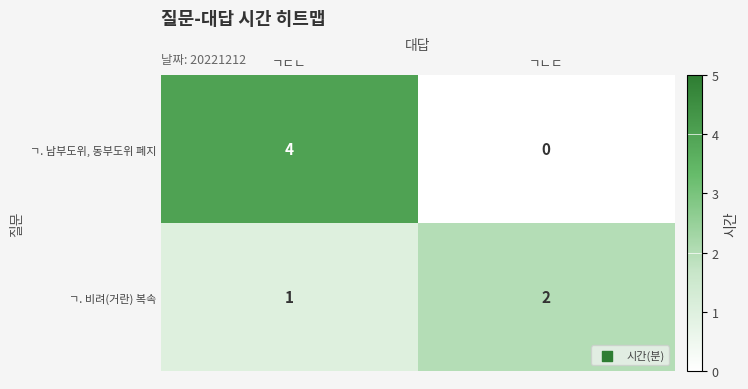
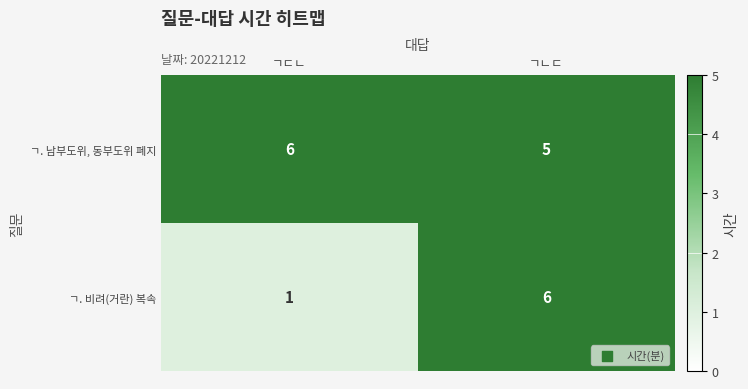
ㄱ. 남부도위, 동부도위 폐지, ㄱㄷㄴ: 4 -> 6
ㄱ. 남부도위, 동부도위 폐지, ㄱㄴㄷ: 0 -> 5
ㄱ. 비려(거란) 복속, ㄱㄴㄷ: 2 -> 6
